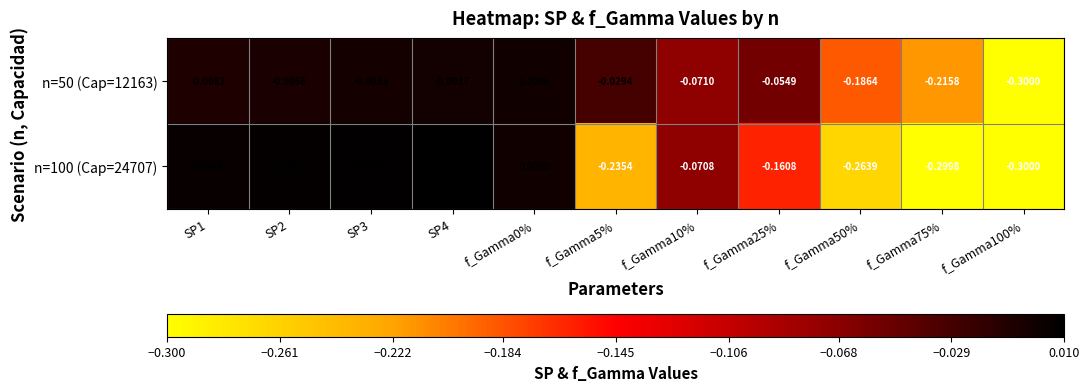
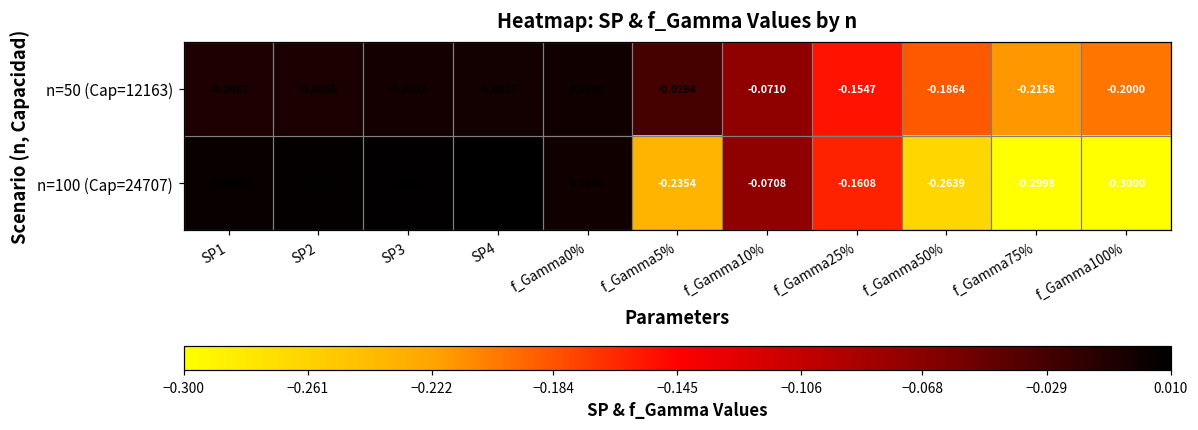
n=50 (Cap=12163), f_Gamma25%: -0.0549 -> -0.1547
n=50 (Cap=12163), f_Gamma100%: -0.3000 -> -0.2000
